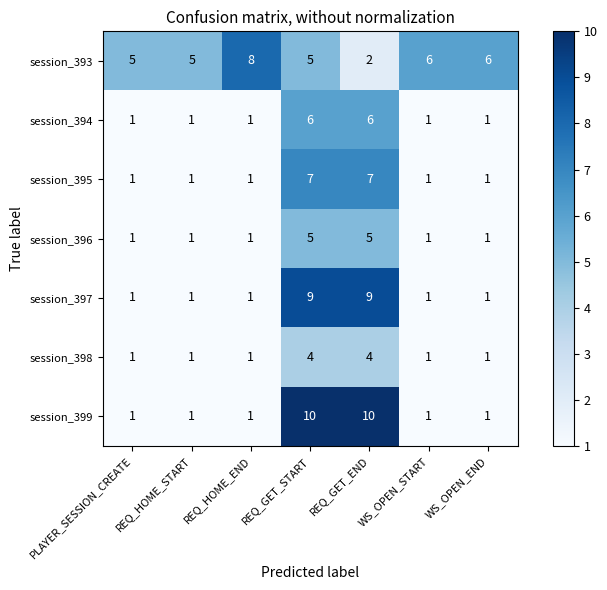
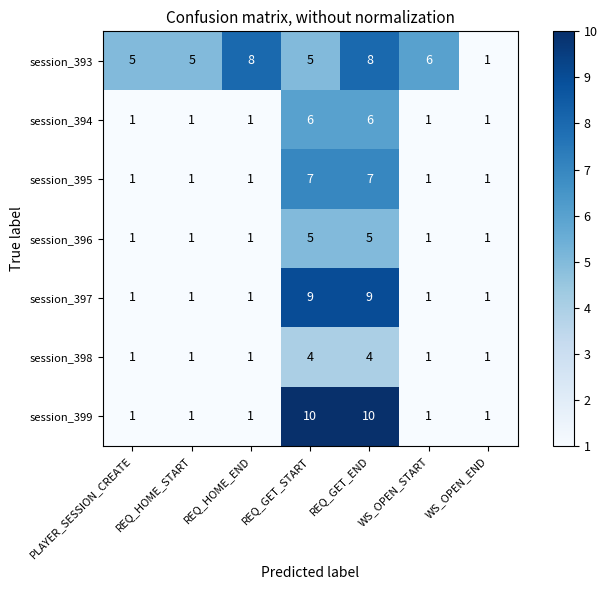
session_393, REQ_GET_END: 2 -> 8
session_393, WS_OPEN_END: 6 -> 1
